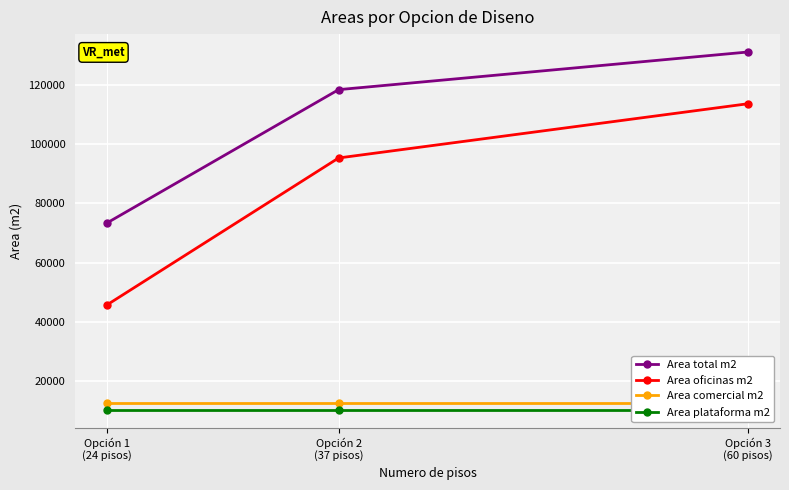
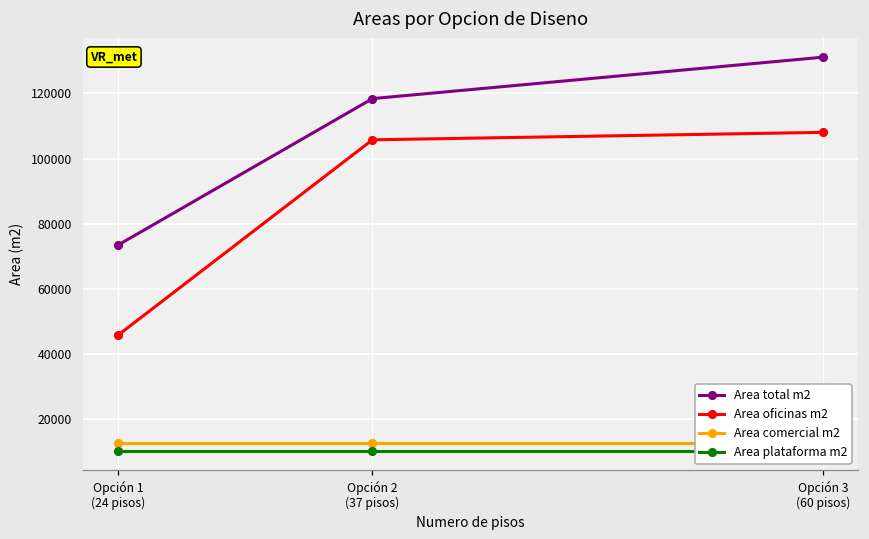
Area oficinas m2, Opción 2 (37 pisos): 95000 -> 106000
Area oficinas m2, Opción 3 (60 pisos): 114000 -> 108000
